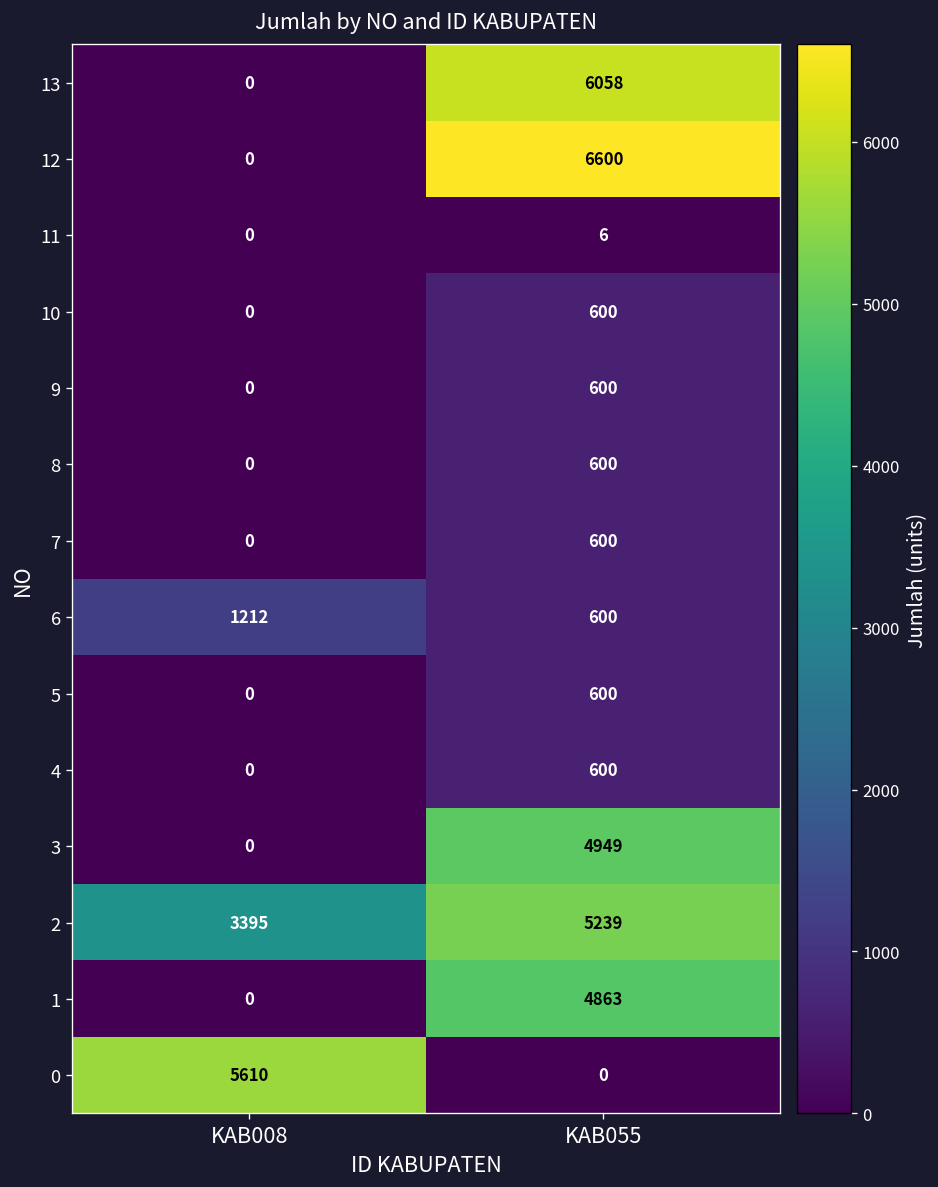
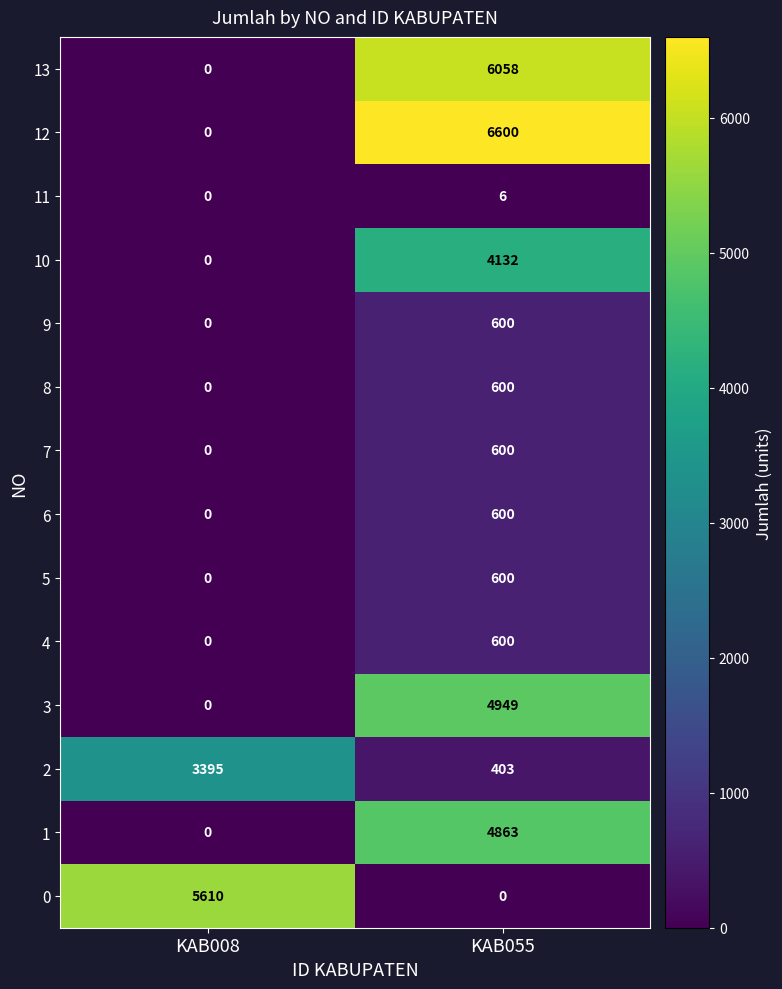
10, KAB055: 600 -> 4132
6, KAB008: 1212 -> 0
2, KAB055: 5239 -> 403
